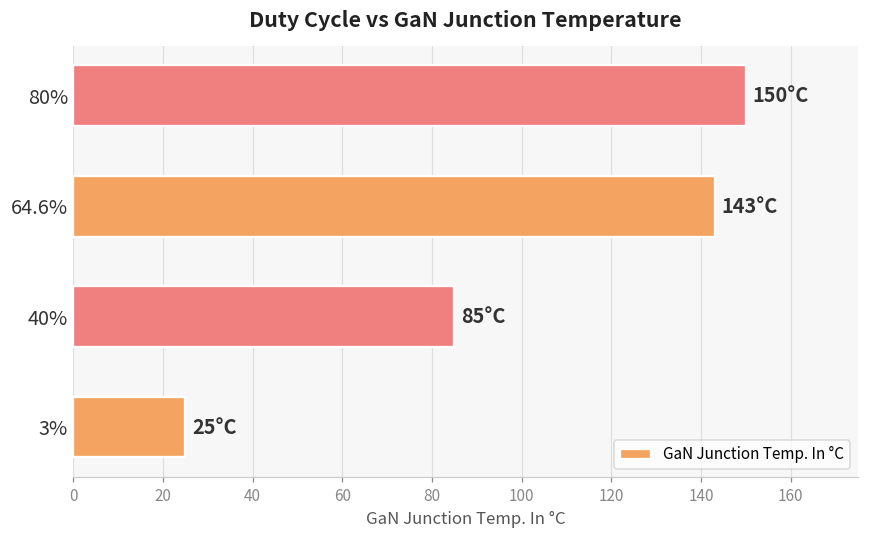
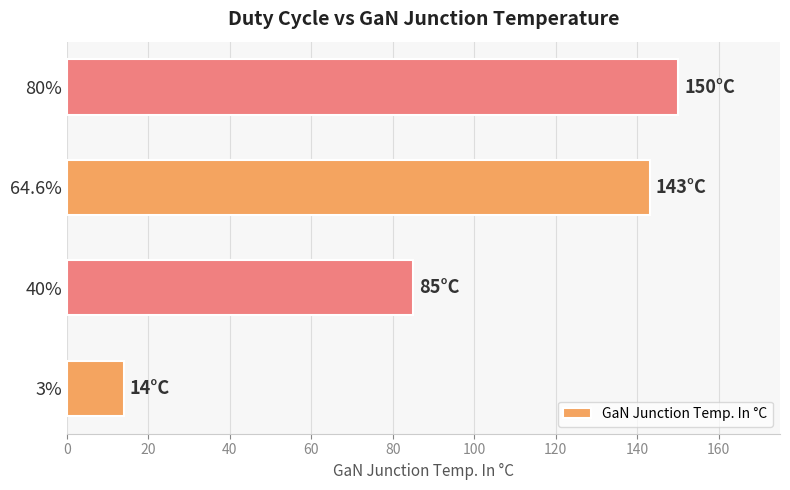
3%: 25°C -> 14°C
